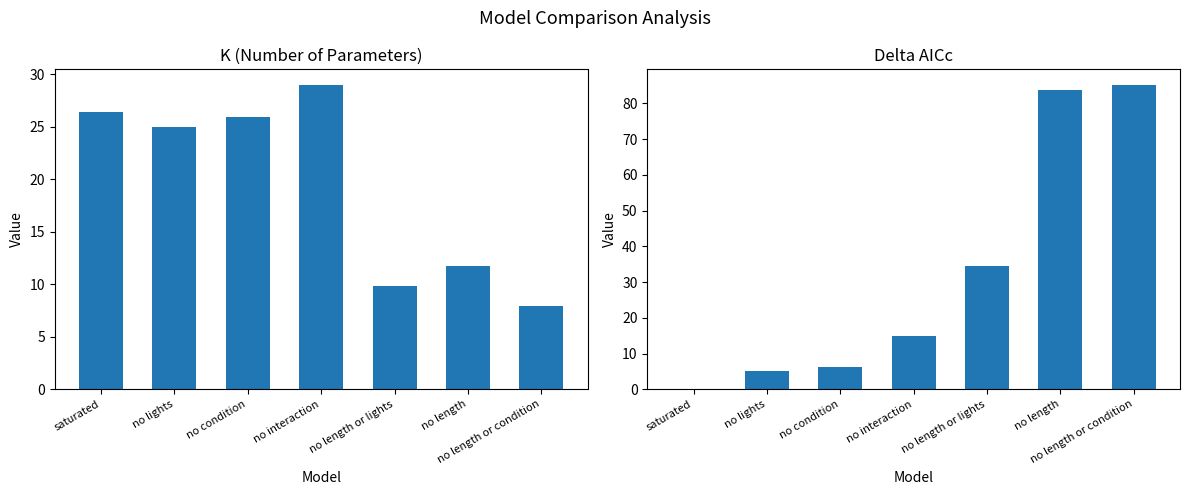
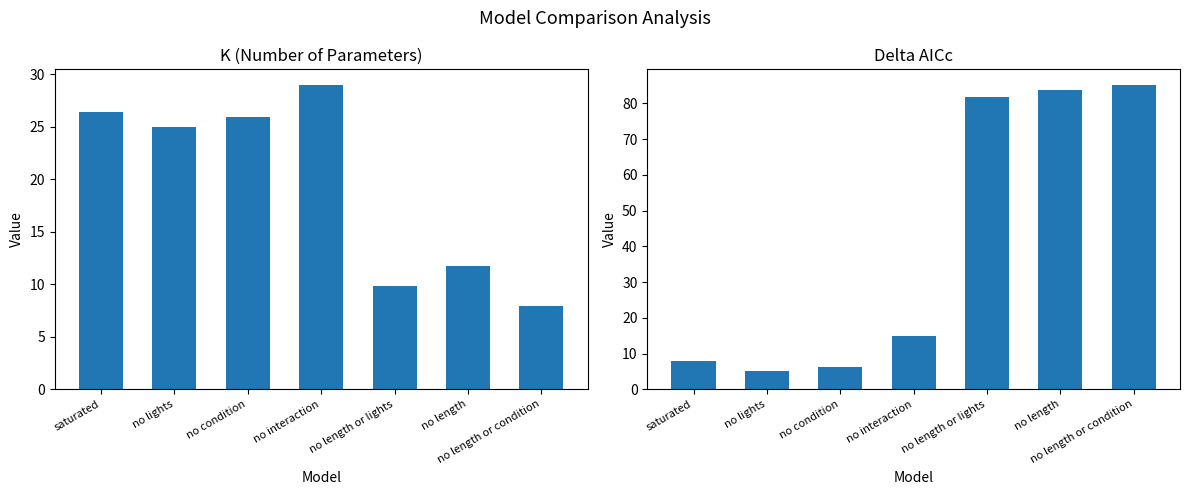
Delta AICc, saturated: 0 -> 8
Delta AICc, no length or lights: 34 -> 82
